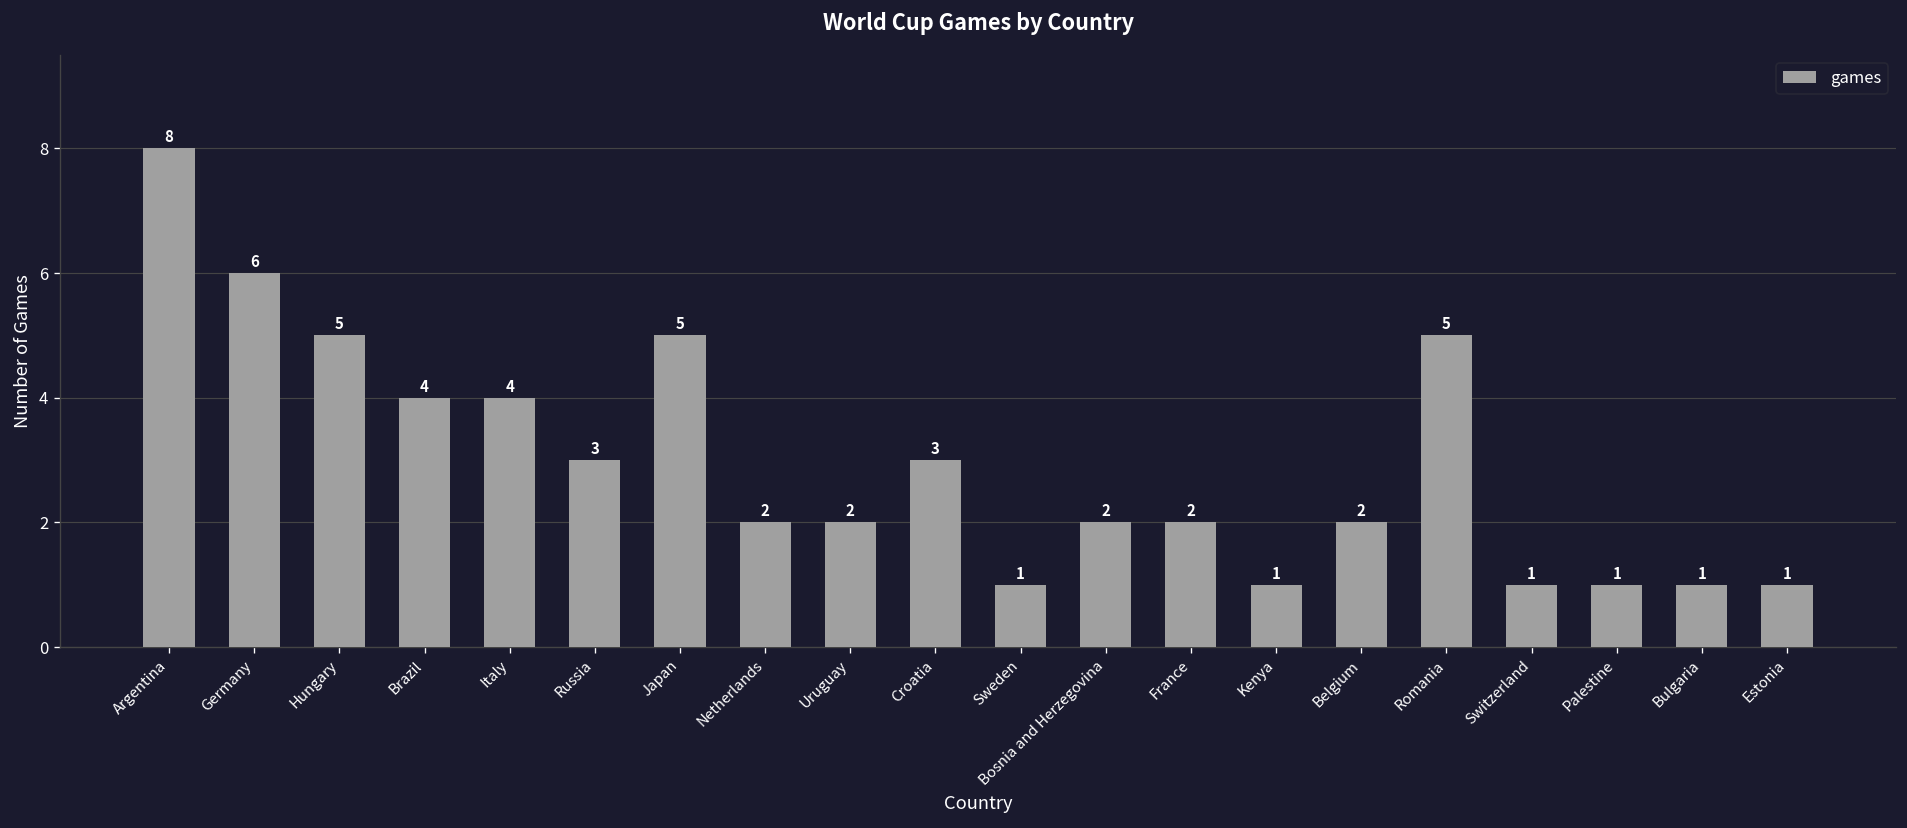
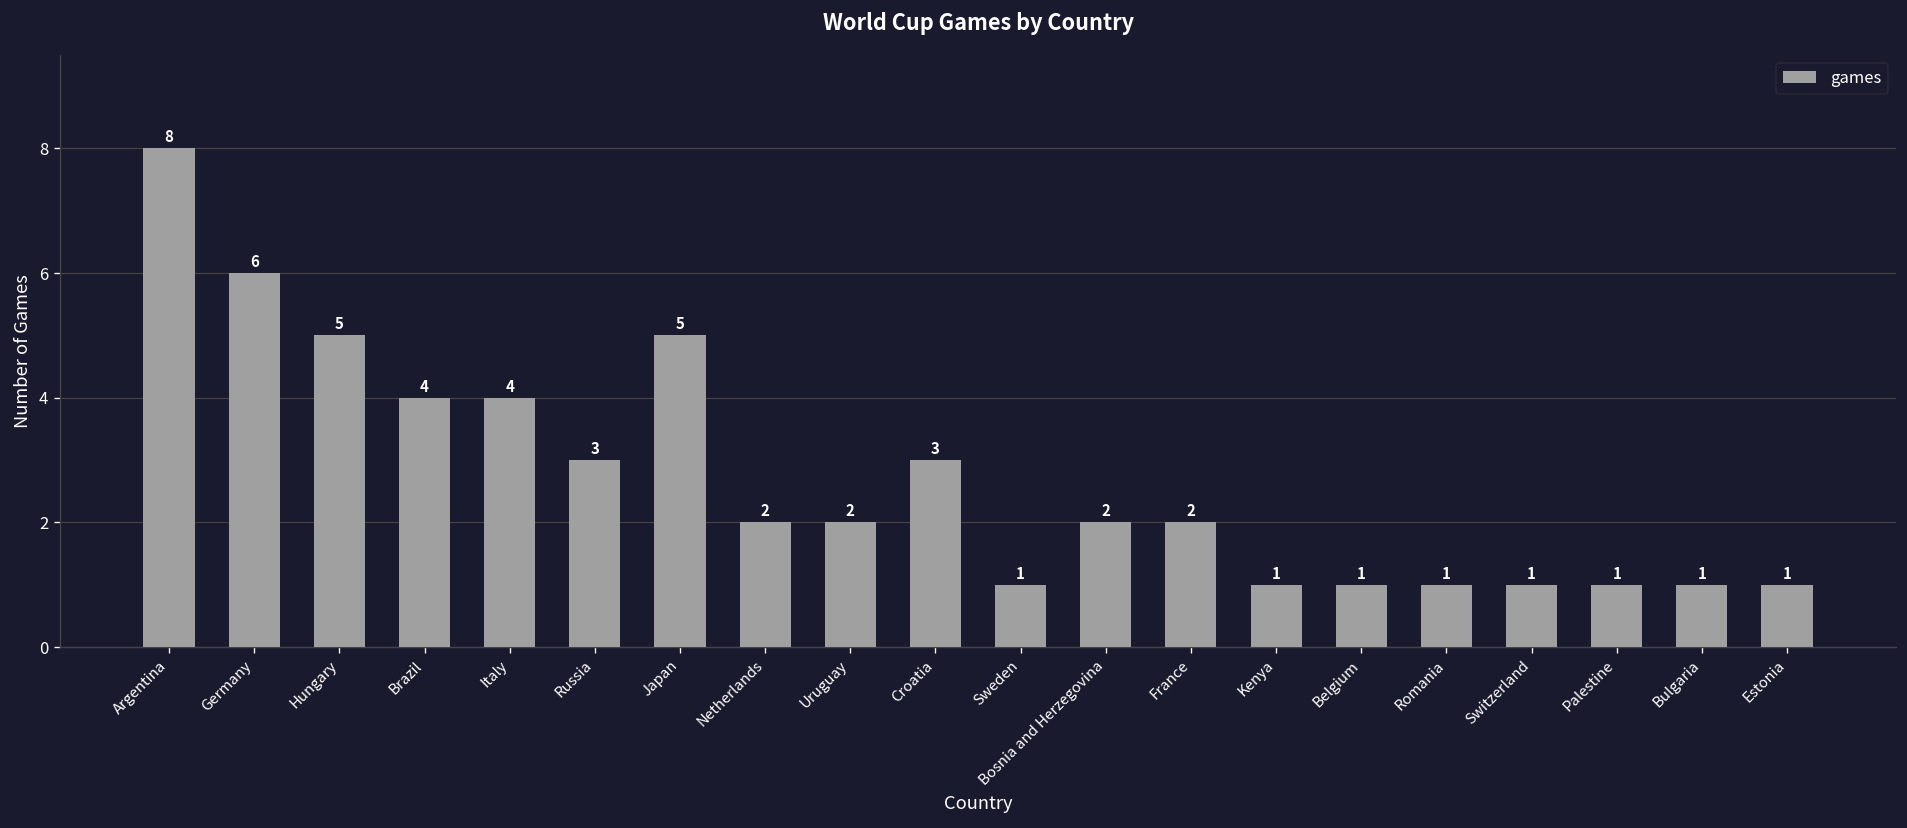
Belgium: 2 -> 1
Romania: 5 -> 1
